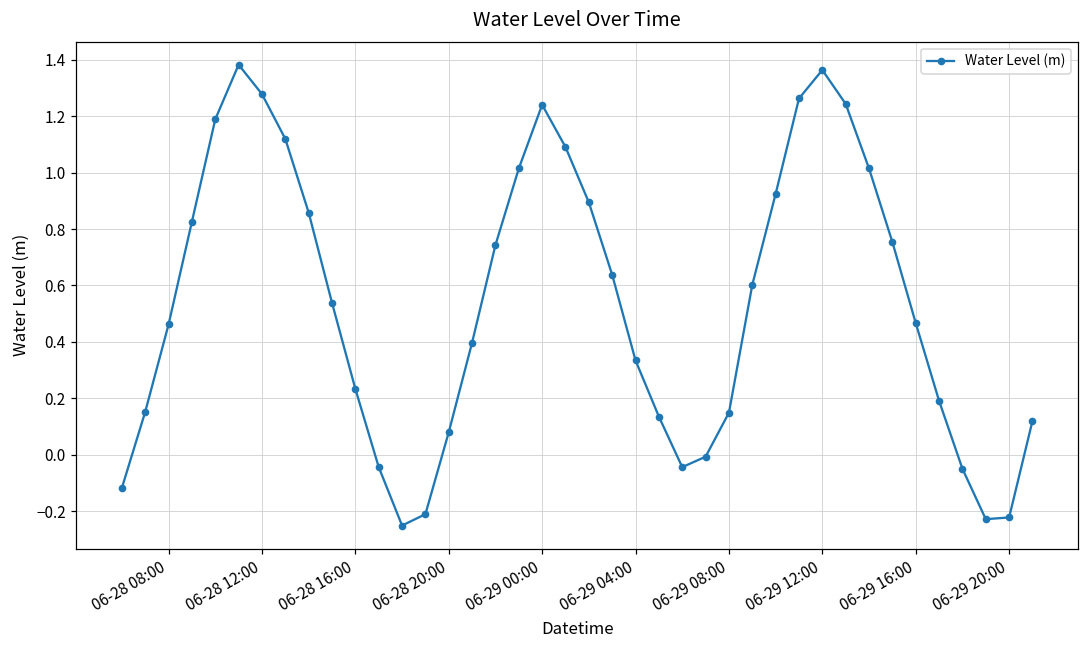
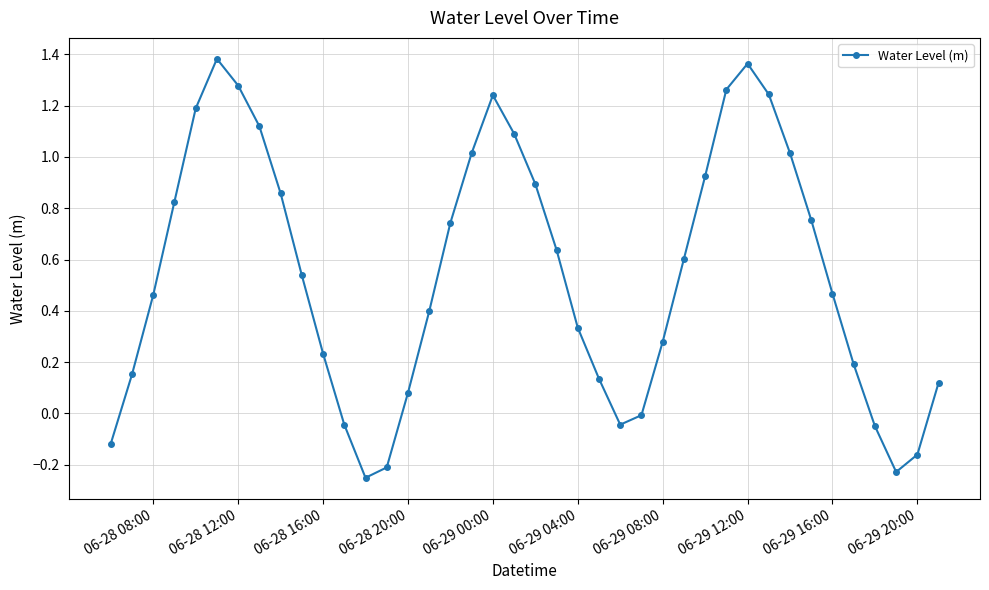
06-29 08:00: 0.15 -> 0.28
06-29 20:00: -0.22 -> -0.16
